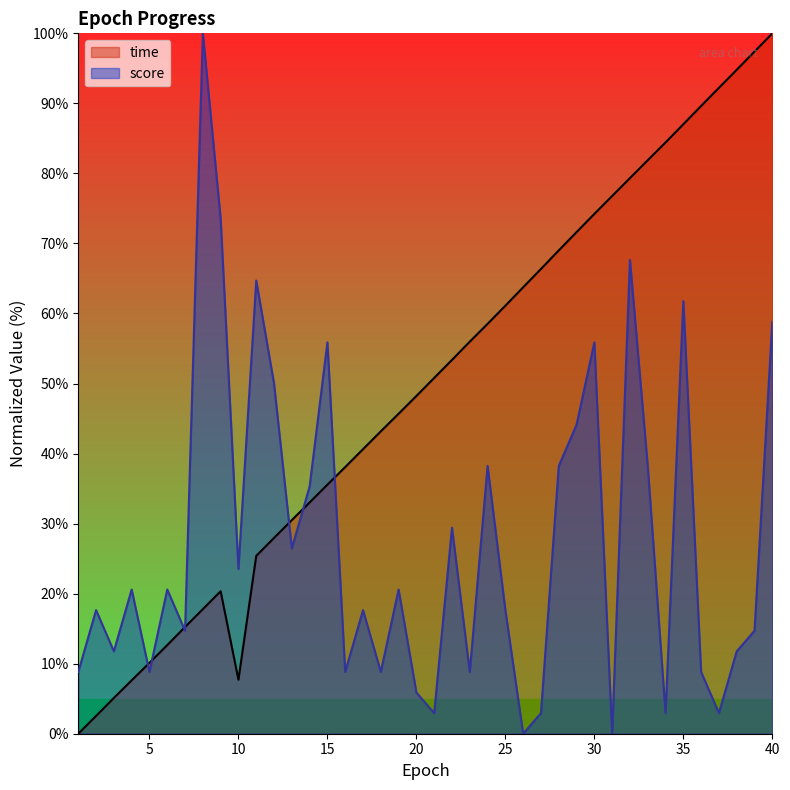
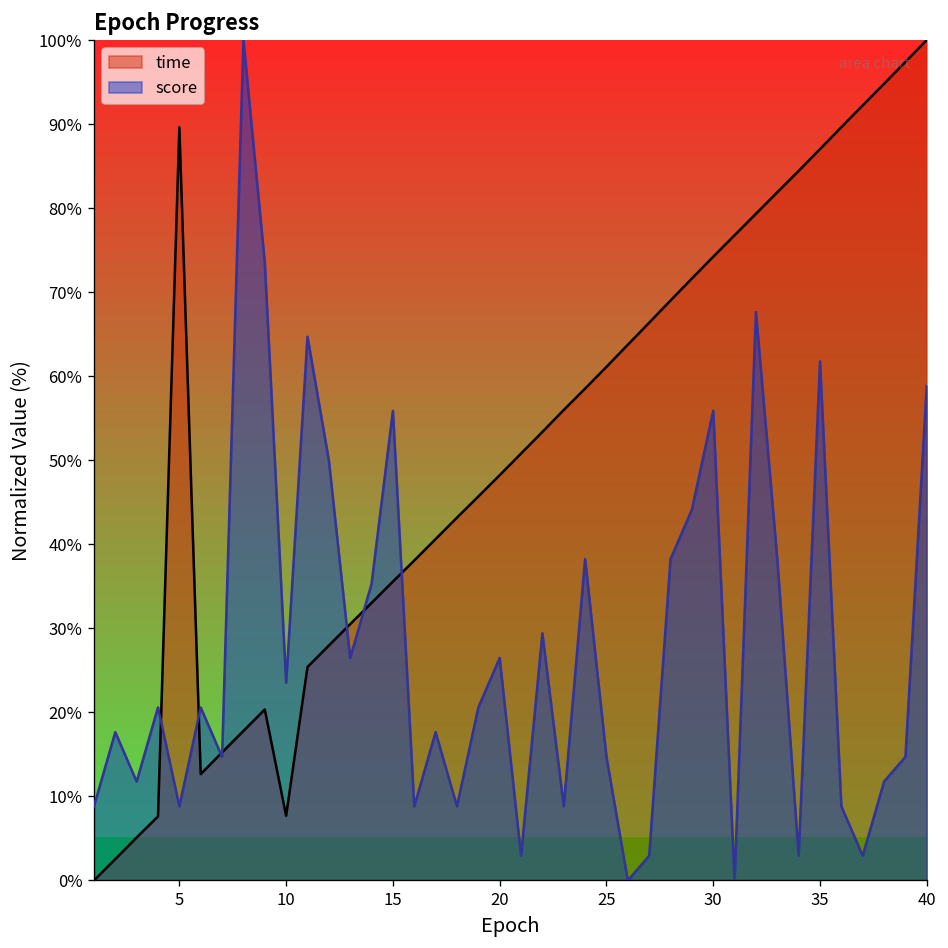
time, 5: 10% -> 90%
score, 20: 6% -> 26%
score, 25: 18% -> 15%
